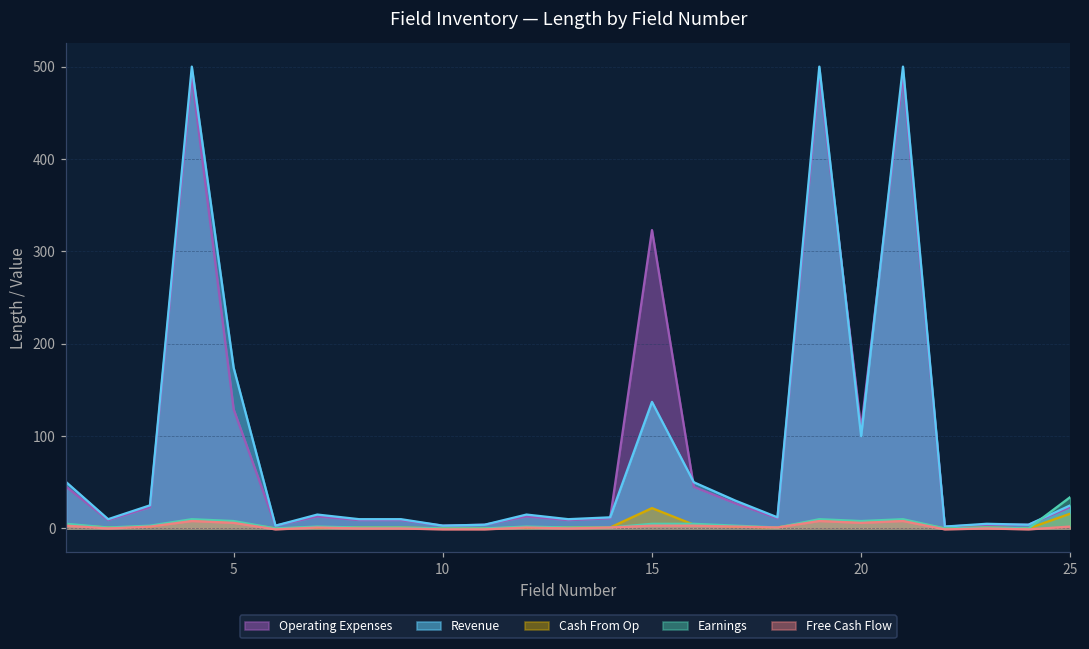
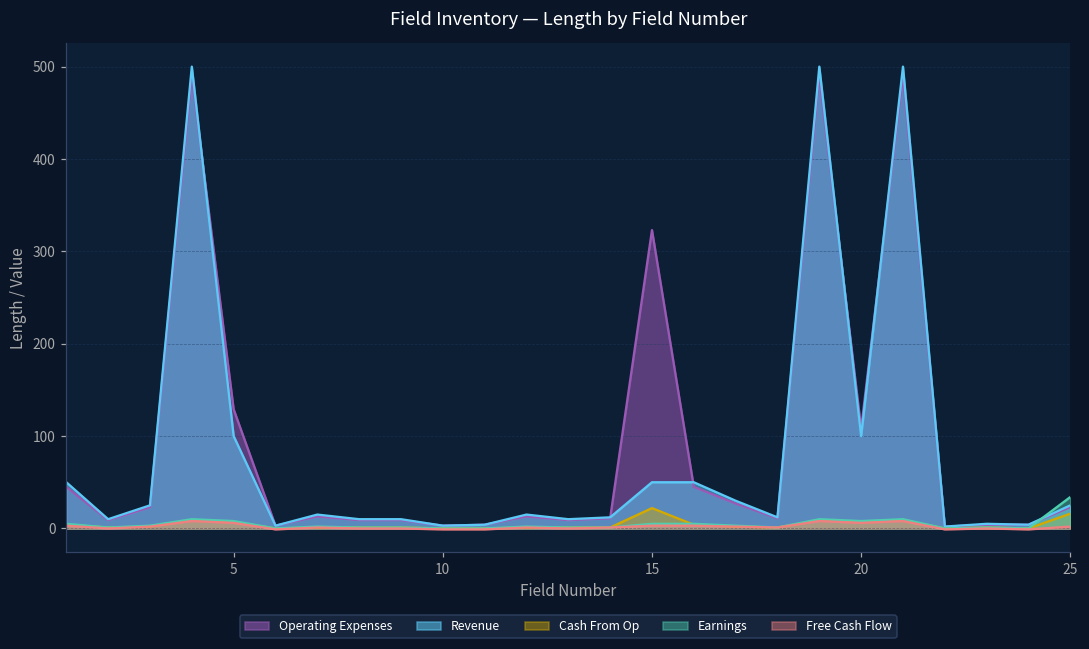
Revenue, 5: 170 -> 100
Revenue, 15: 140 -> 50
